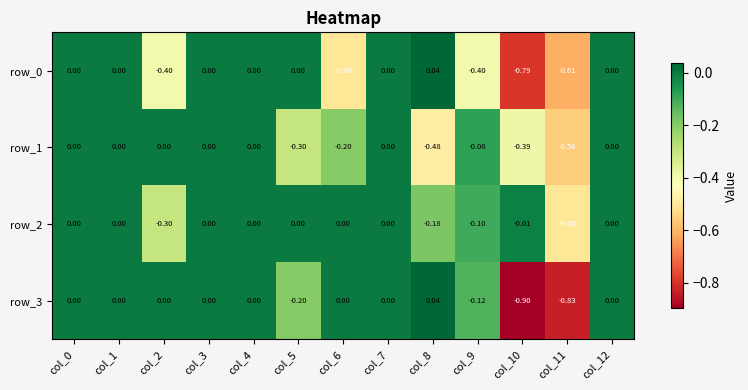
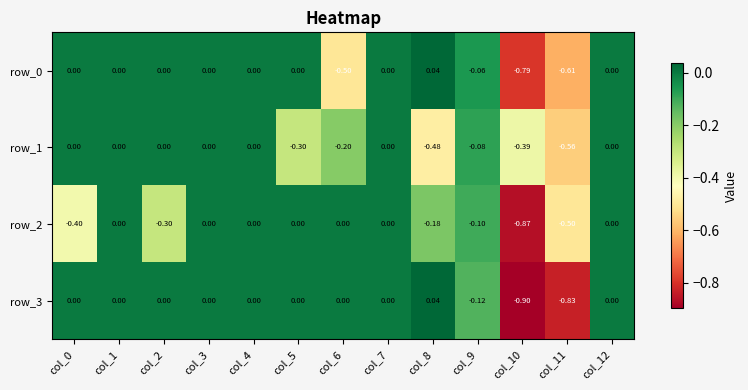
row_0, col_2: -0.40 -> 0.00
row_0, col_9: -0.40 -> -0.06
row_2, col_0: 0.00 -> -0.40
row_2, col_10: -0.01 -> -0.87
row_3, col_5: -0.20 -> 0.00
